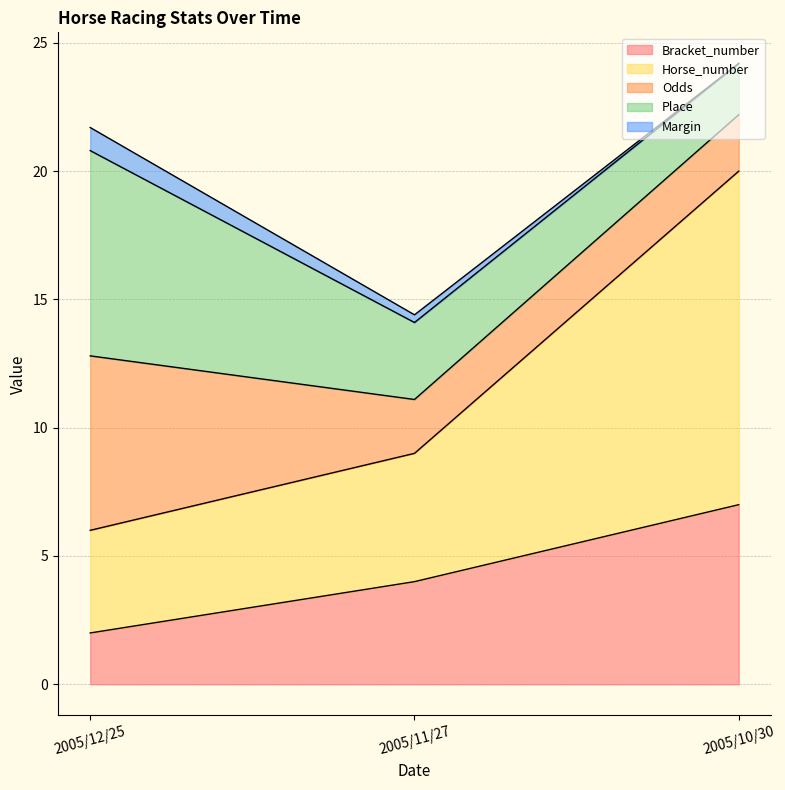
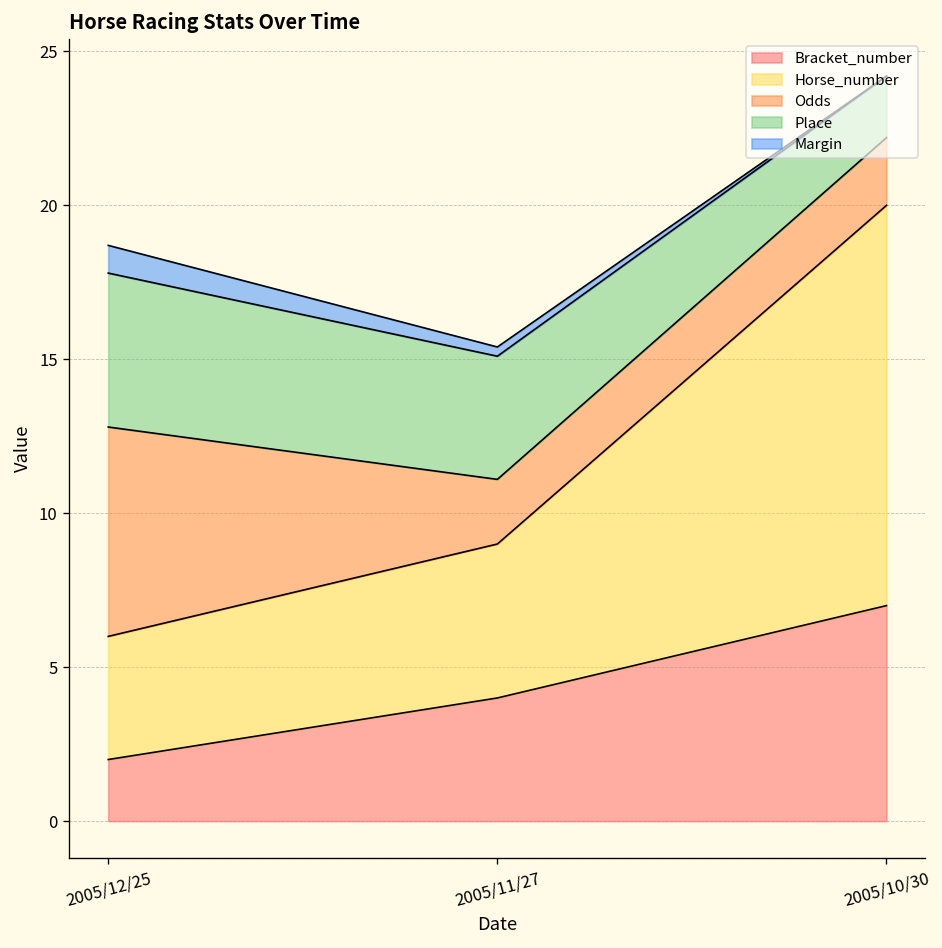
Place, 2005/12/25: 8 -> 5
Place, 2005/11/27: 3 -> 4
